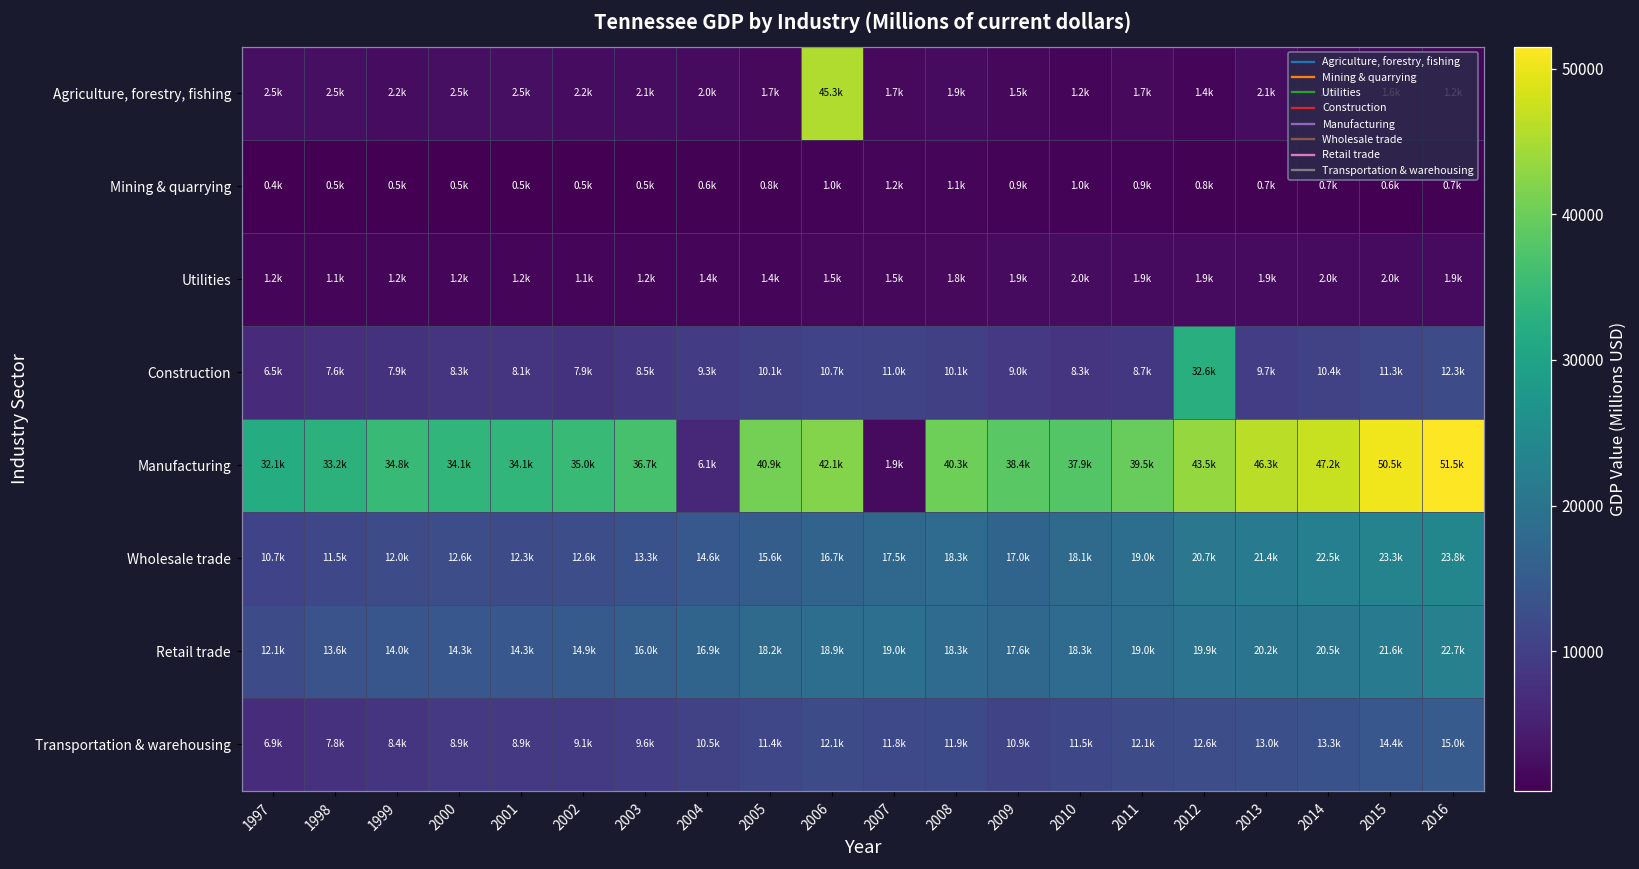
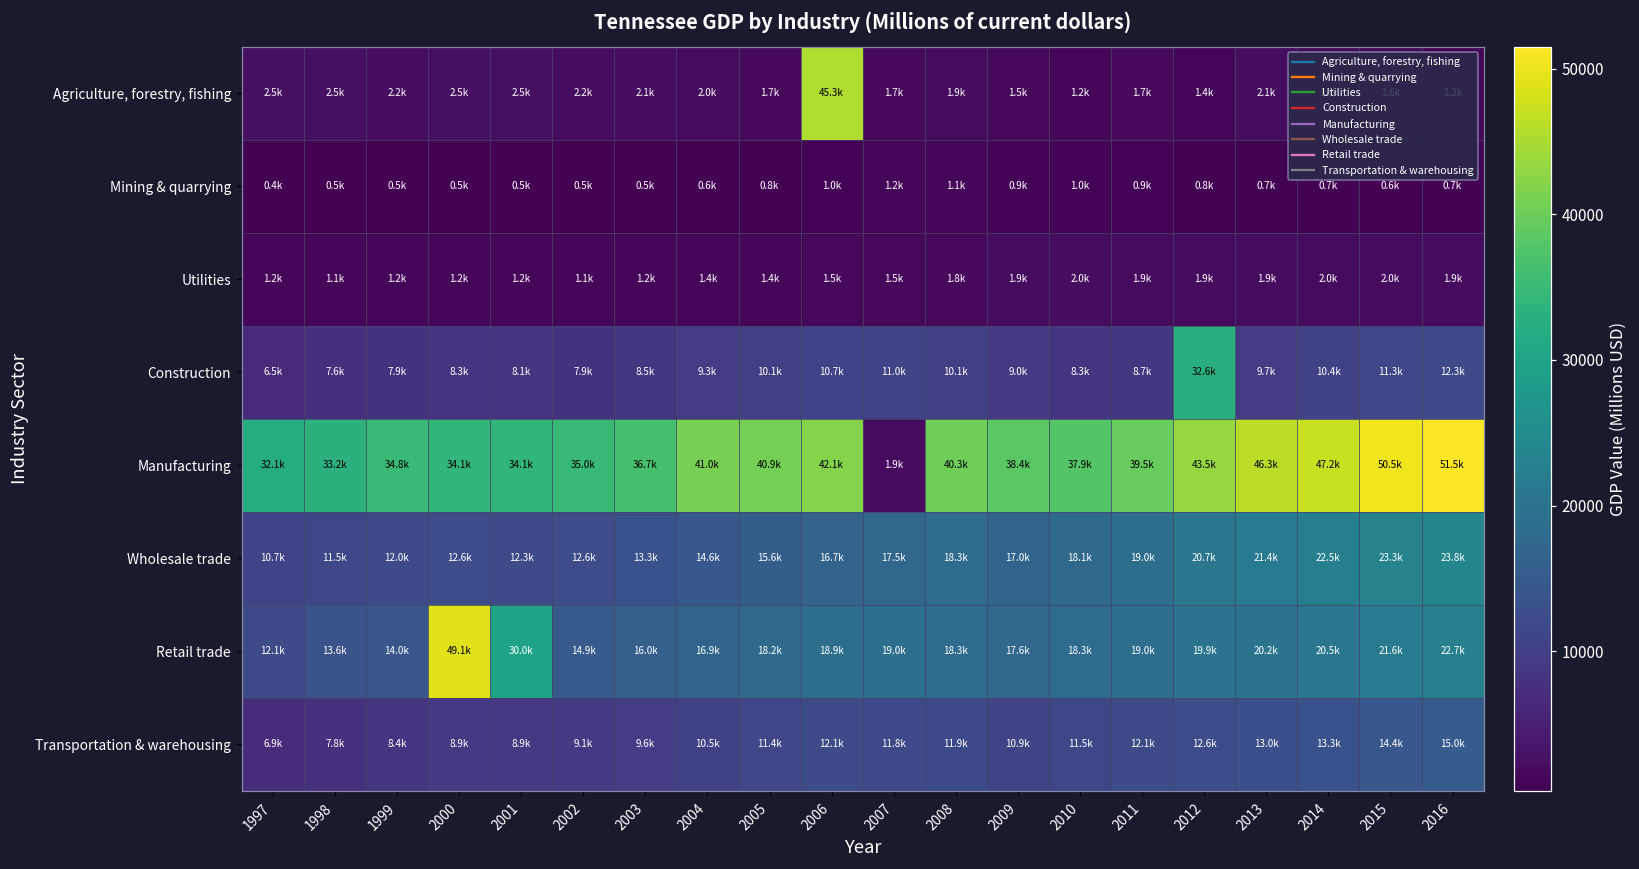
Manufacturing, 2004: 6.1k -> 41.0k
Retail trade, 2000: 14.3k -> 49.1k
Retail trade, 2001: 14.3k -> 30.0k
